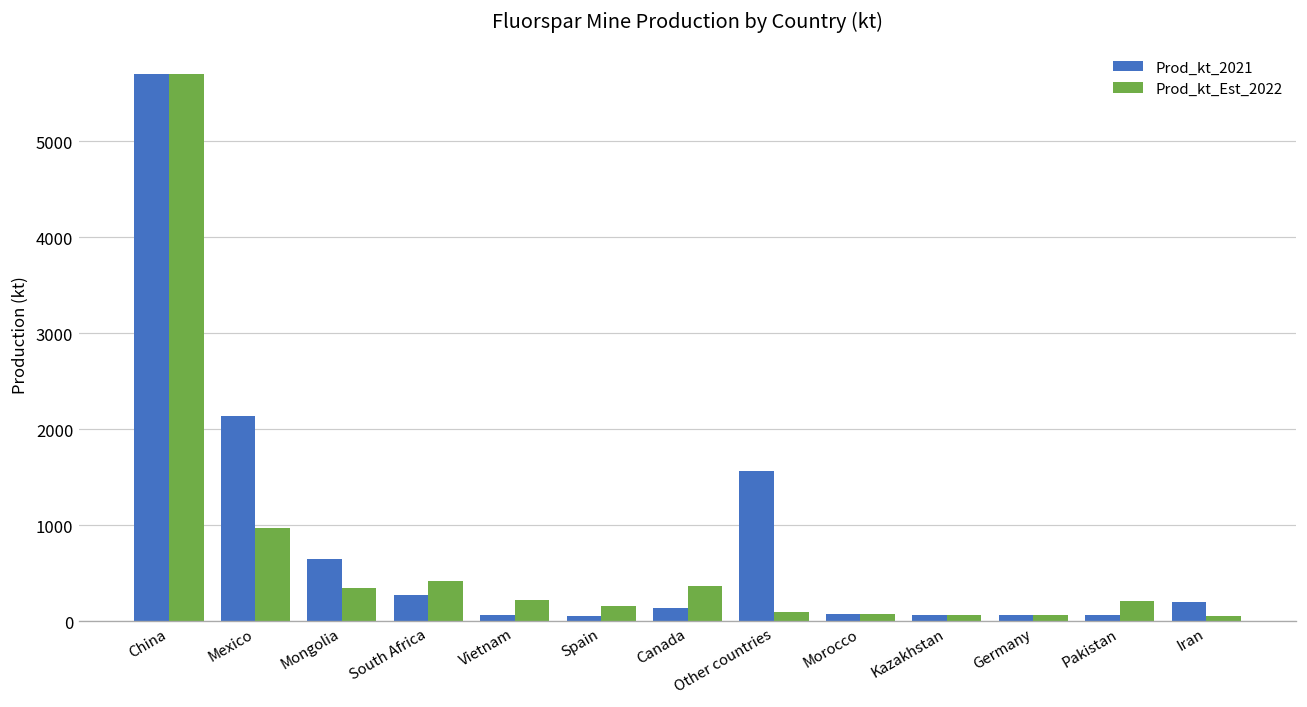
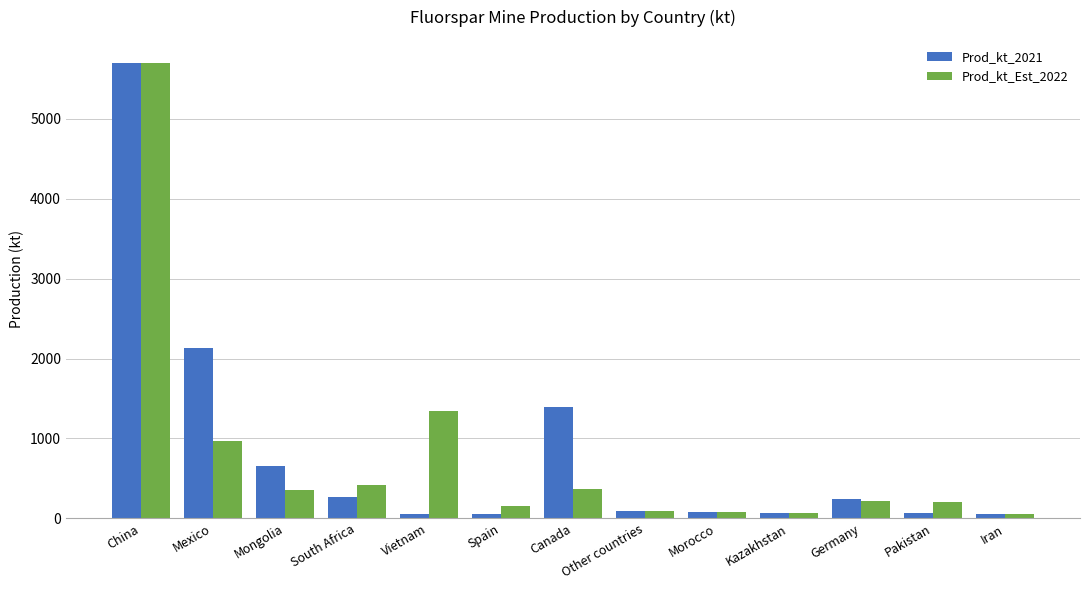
Prod_kt_Est_2022, Vietnam: 200 -> 1300
Prod_kt_2021, Canada: 100 -> 1400
Prod_kt_2021, Other countries: 1600 -> 100
Prod_kt_2021, Germany: 100 -> 200
Prod_kt_Est_2022, Germany: 100 -> 200
Prod_kt_2021, Iran: 200 -> 100
